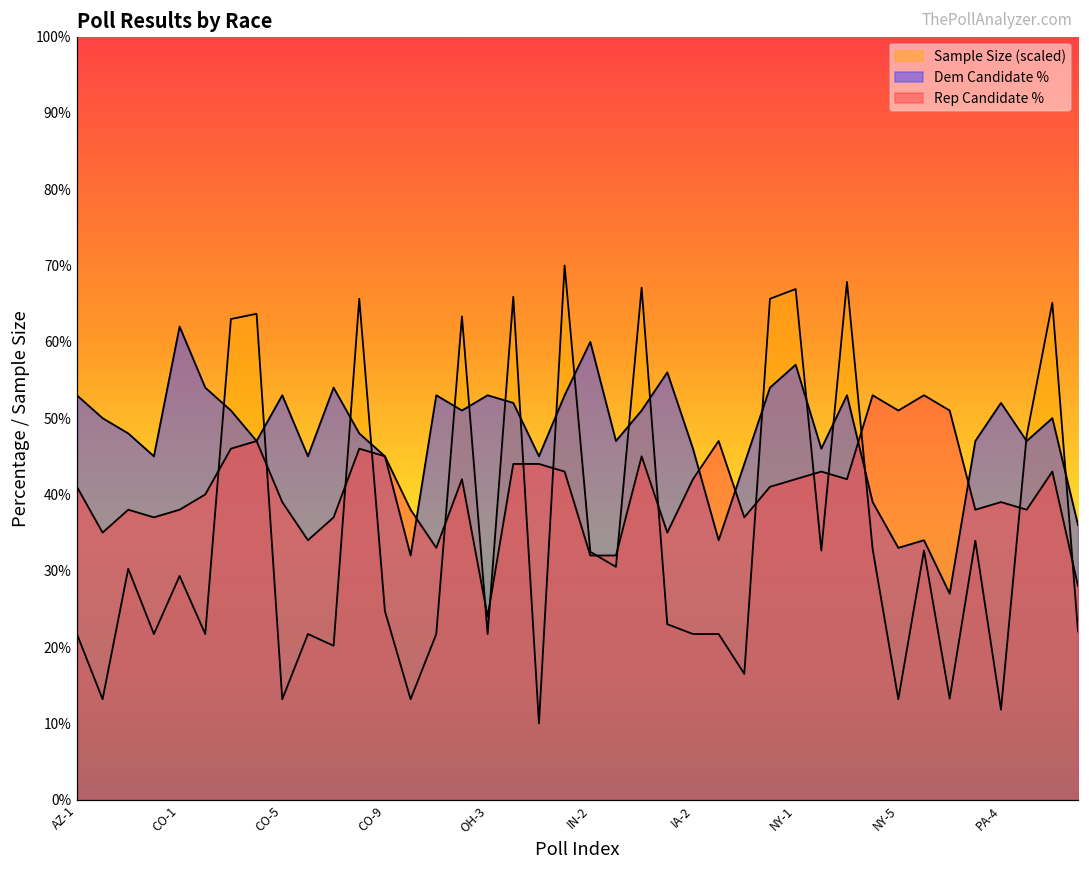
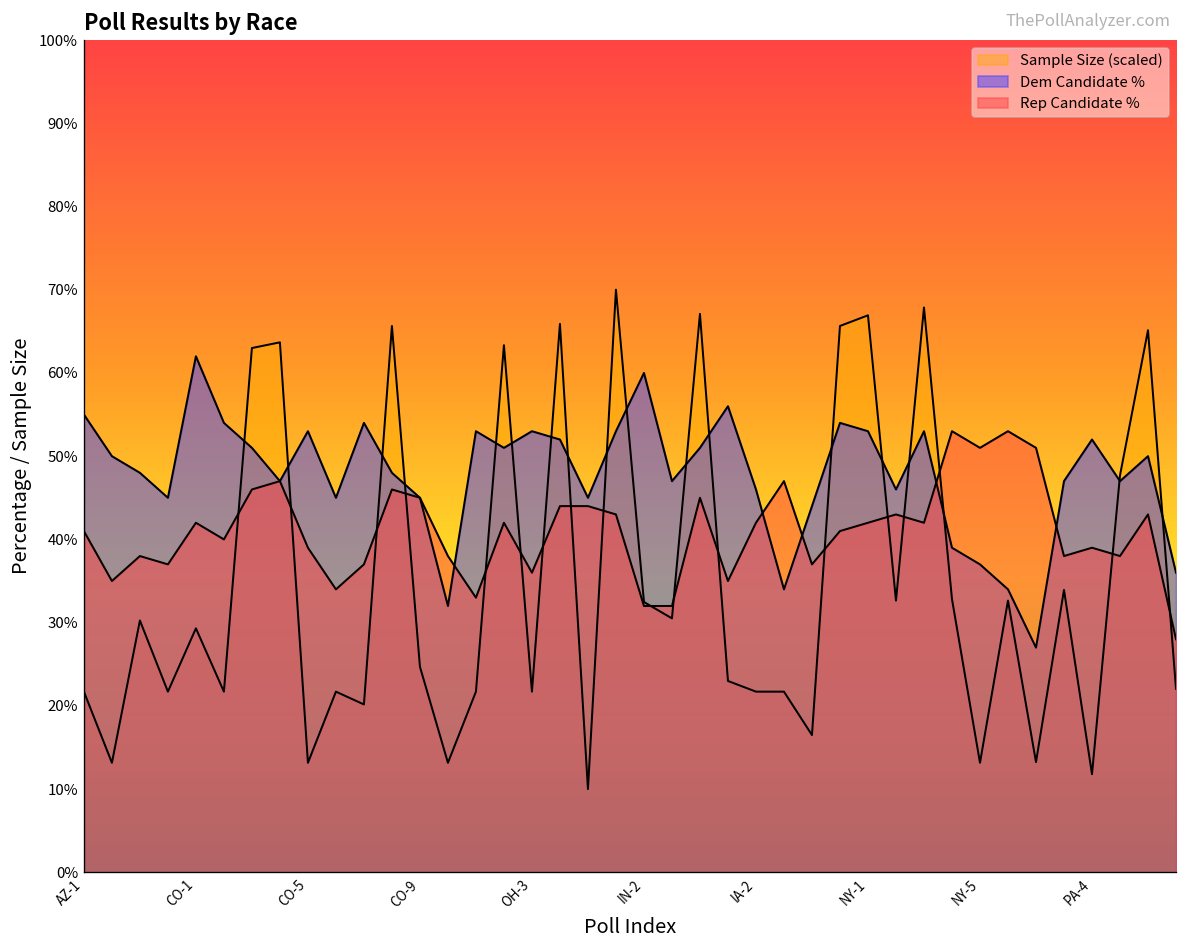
Dem Candidate %, AZ-1: 53% -> 55%
Rep Candidate %, CO-1: 38% -> 42%
Rep Candidate %, OH-3: 24% -> 36%
Dem Candidate %, NY-1: 57% -> 53%
Dem Candidate %, NY-5: 33% -> 37%
